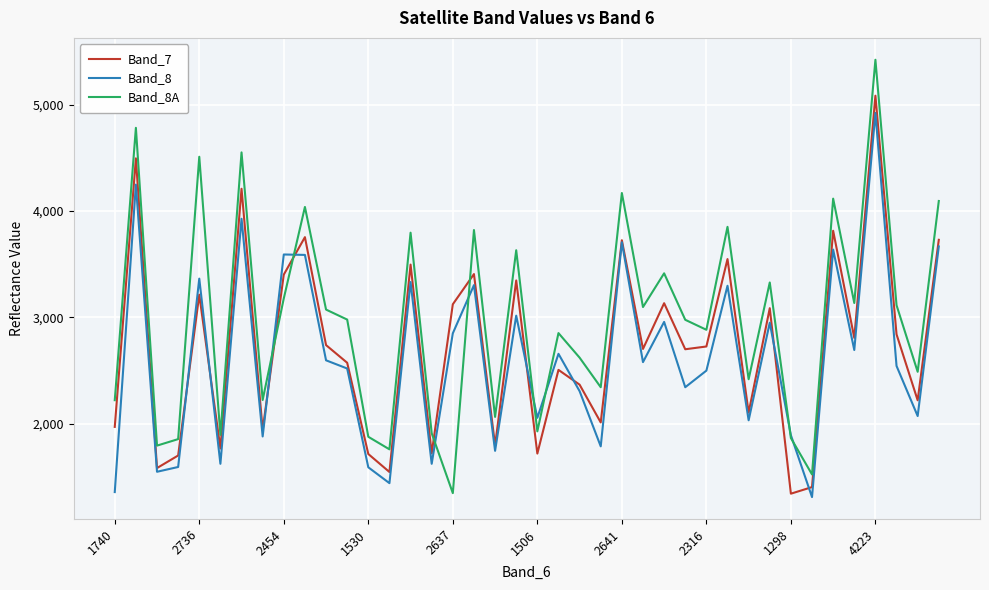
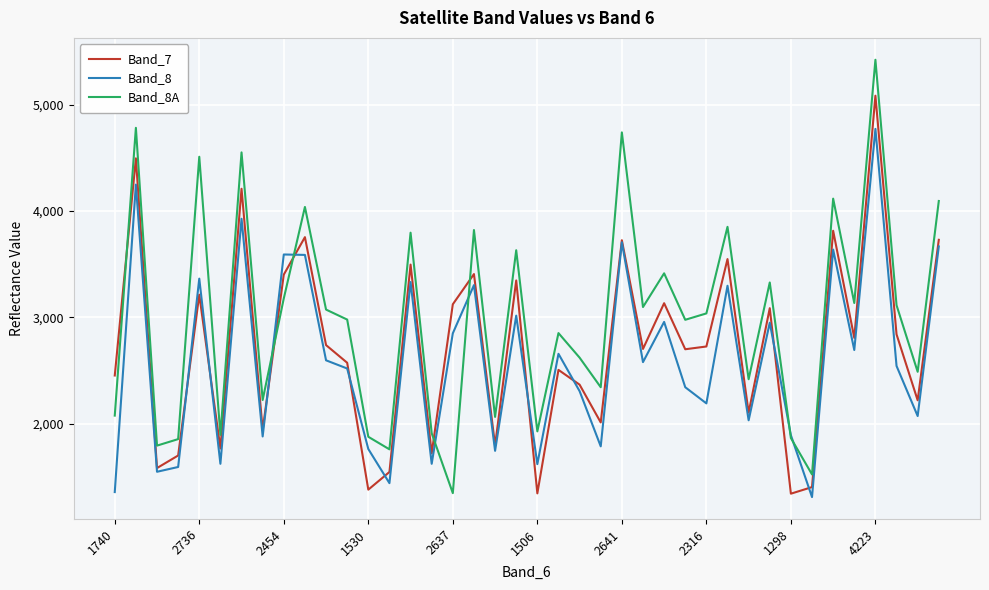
Band_7, 1740: 1,970 -> 2,450
Band_8A, 1740: 2,220 -> 2,080
Band_7, 1530: 1,720 -> 1,380
Band_8, 1530: 1,590 -> 1,760
Band_7, 1506: 1,720 -> 1,350
Band_8, 1506: 2,060 -> 1,620
Band_8A, 2641: 4,170 -> 4,740
Band_8, 2316: 2,500 -> 2,190
Band_8A, 2316: 2,880 -> 3,040
Band_8, 4223: 4,920 -> 4,770
